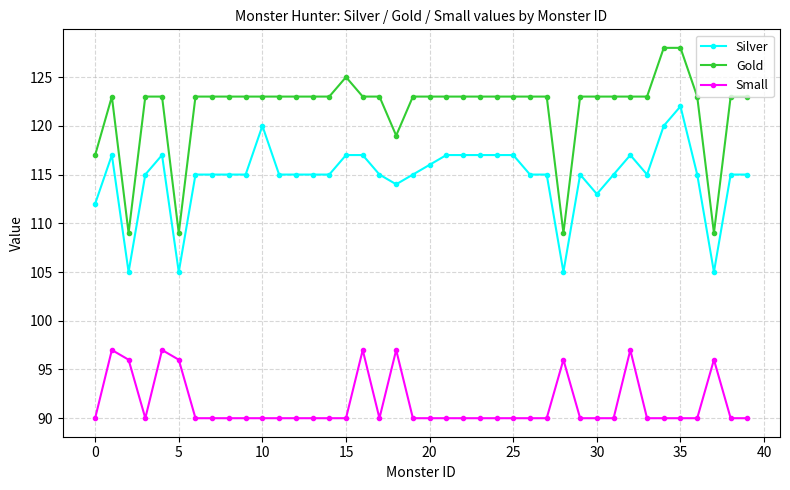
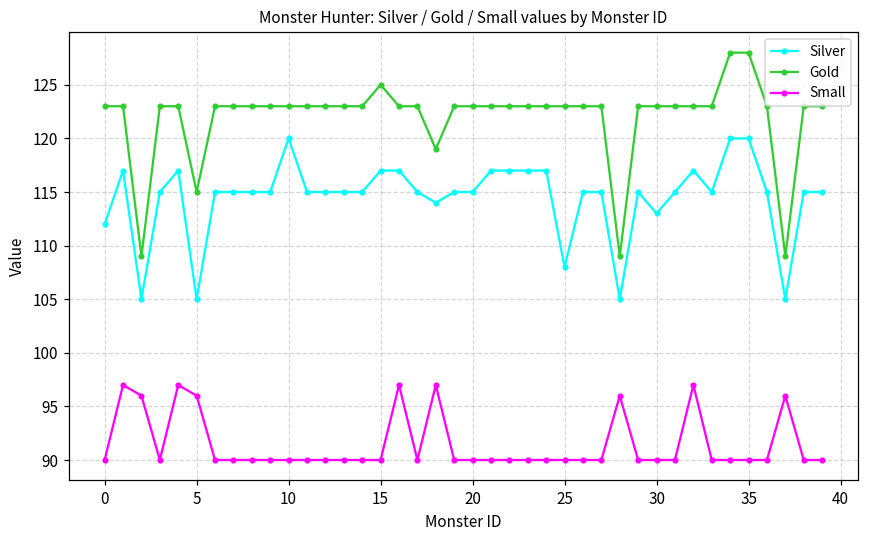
Gold, 0: 117 -> 123
Gold, 5: 109 -> 115
Silver, 20: 116 -> 115
Silver, 25: 117 -> 108
Silver, 35: 122 -> 120
